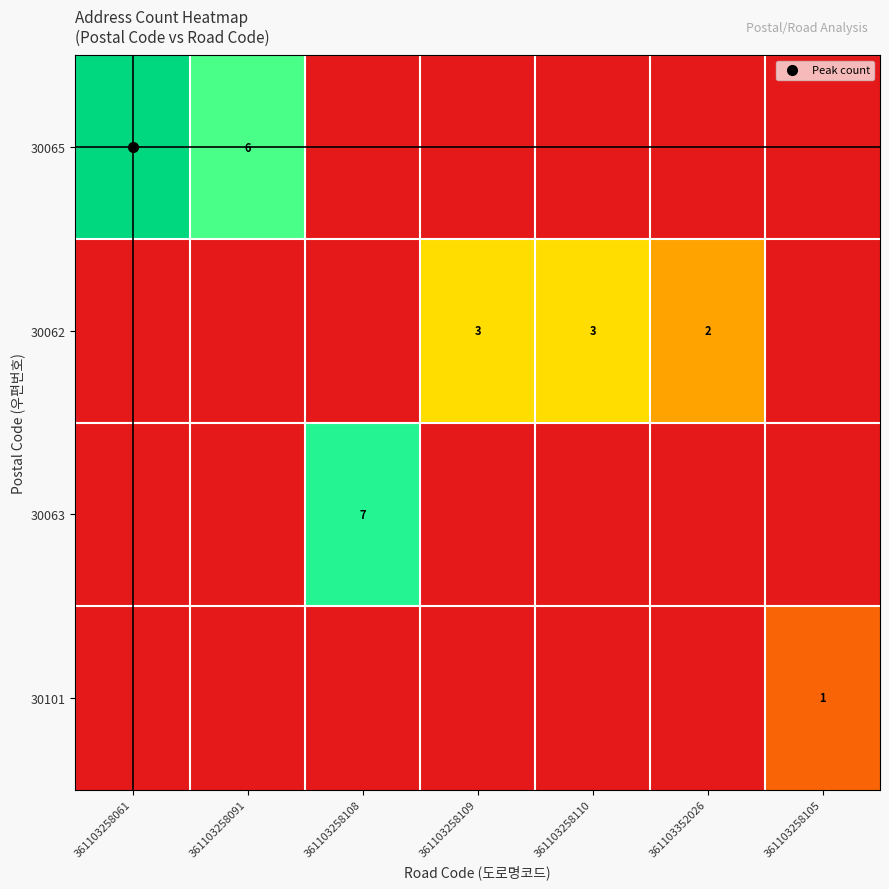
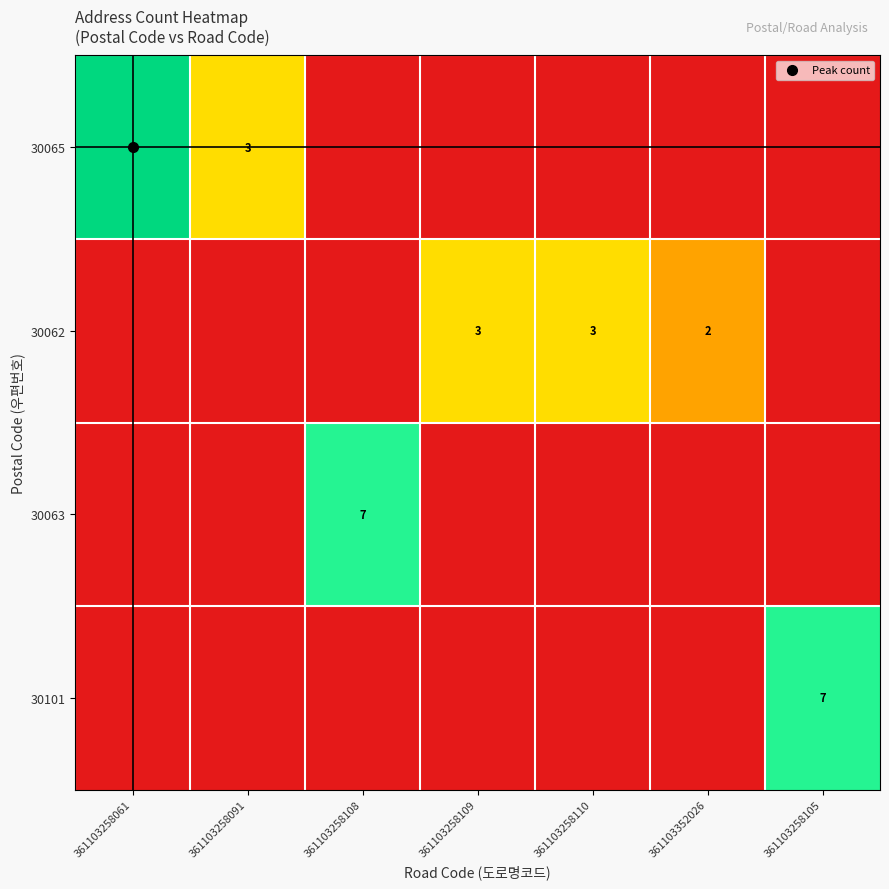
30065, 361103258091: 6 -> 3
30101, 361103258105: 1 -> 7
